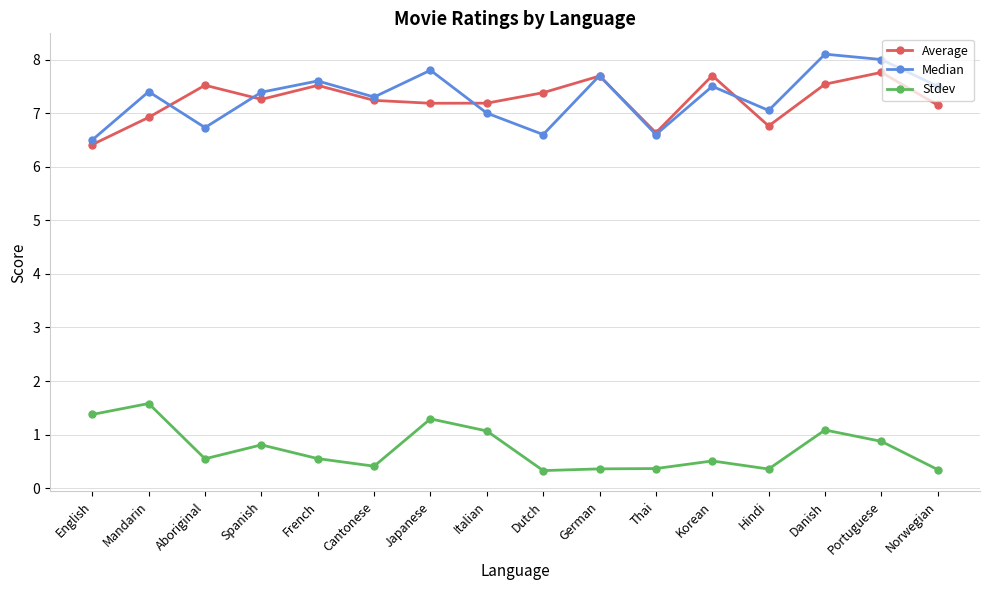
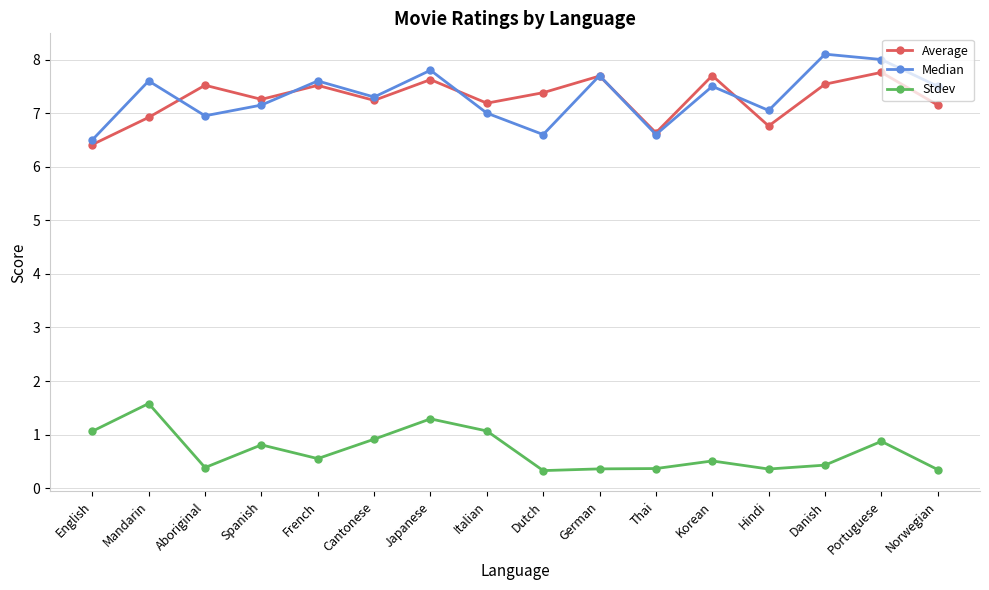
Stdev, English: 1.4 -> 1.1
Median, Mandarin: 7.4 -> 7.6
Median, Aboriginal: 6.7 -> 7.0
Stdev, Aboriginal: 0.5 -> 0.4
Median, Spanish: 7.4 -> 7.2
Stdev, Cantonese: 0.4 -> 0.9
Average, Japanese: 7.2 -> 7.6
Stdev, Danish: 1.1 -> 0.4
